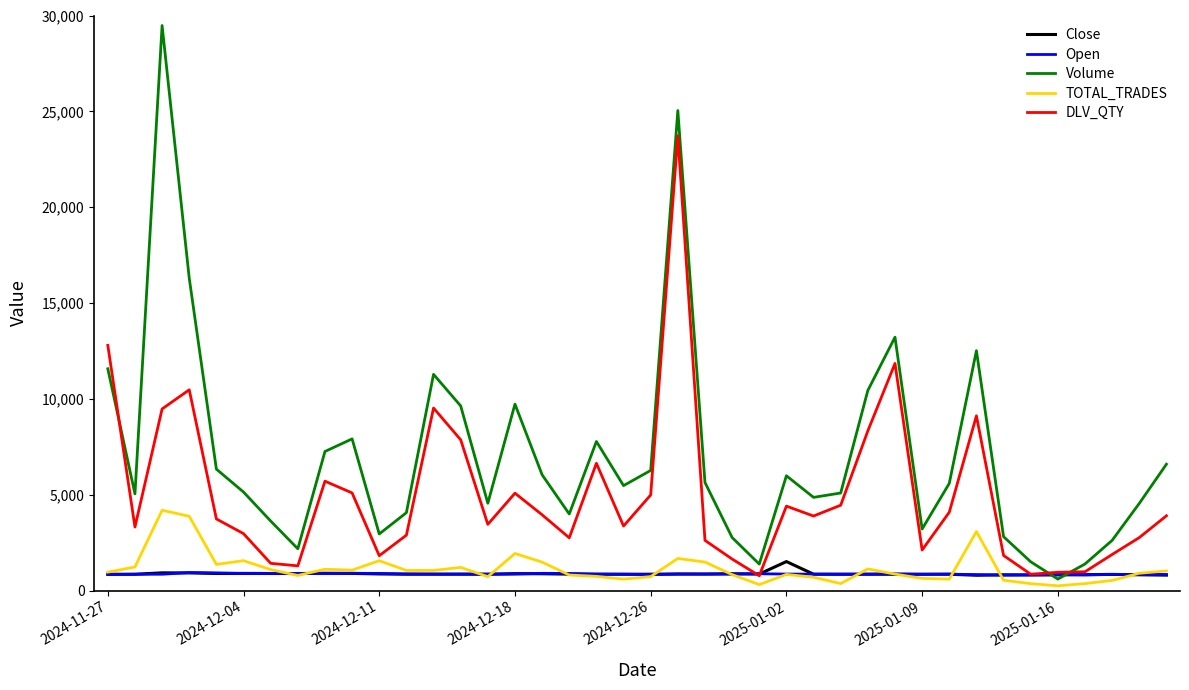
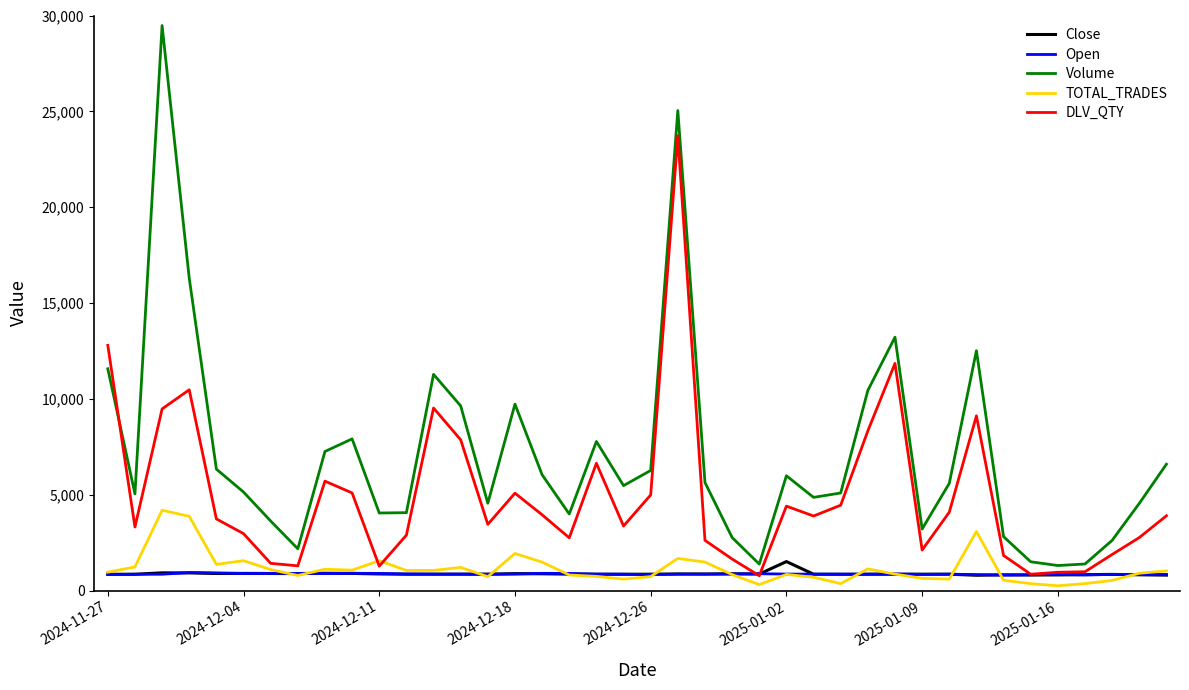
Volume, 2024-12-11: 3,000 -> 4,000
DLV_QTY, 2024-12-11: 1,800 -> 1,300
Volume, 2025-01-16: 600 -> 1,300
